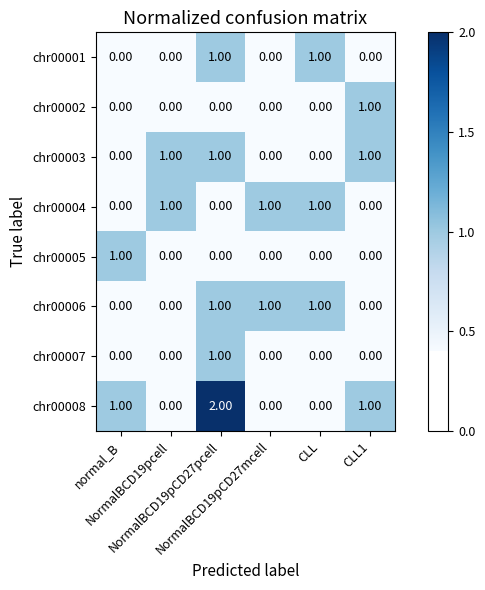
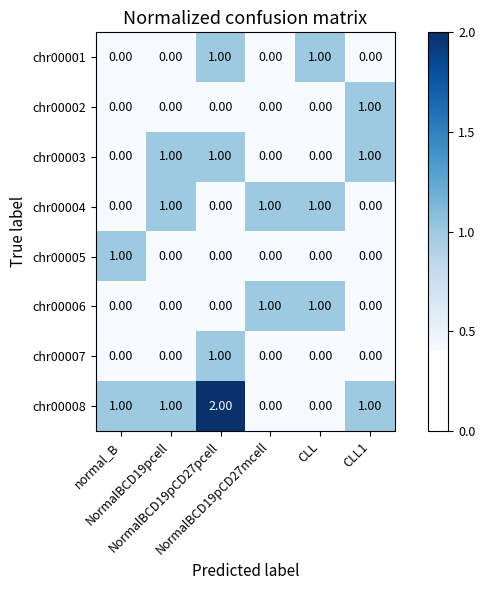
chr00006, NormalBCD19pCD27pcell: 1.00 -> 0.00
chr00008, NormalBCD19pcell: 0.00 -> 1.00
